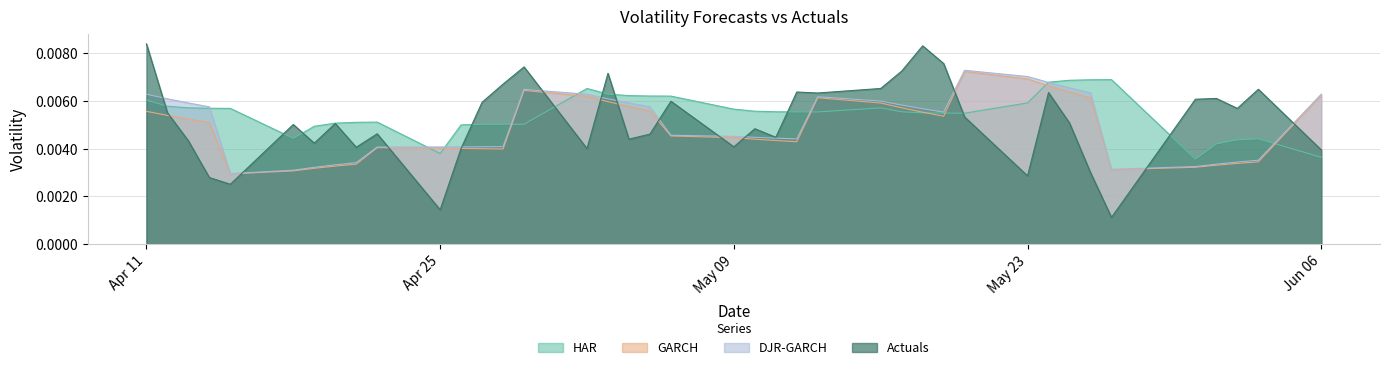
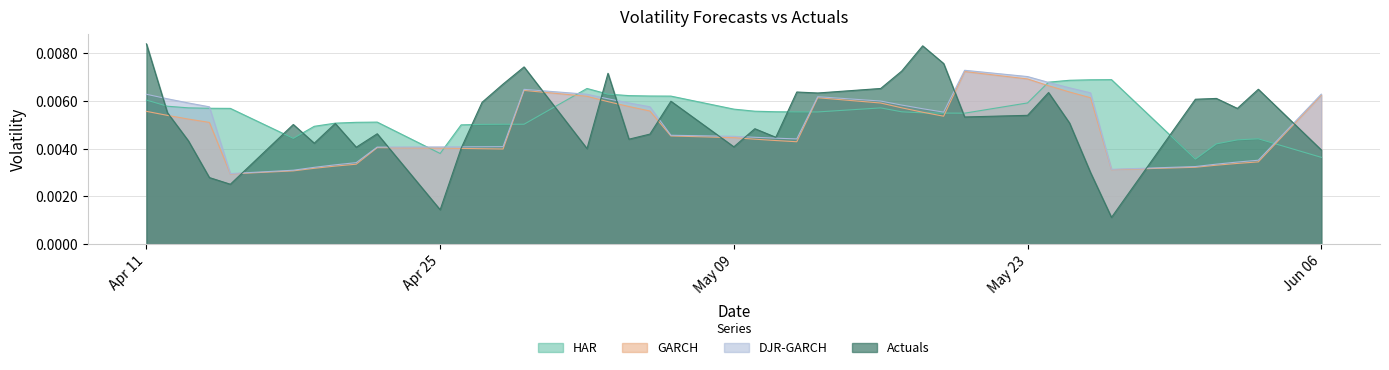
Actuals, May 23: 0.0029 -> 0.0054
